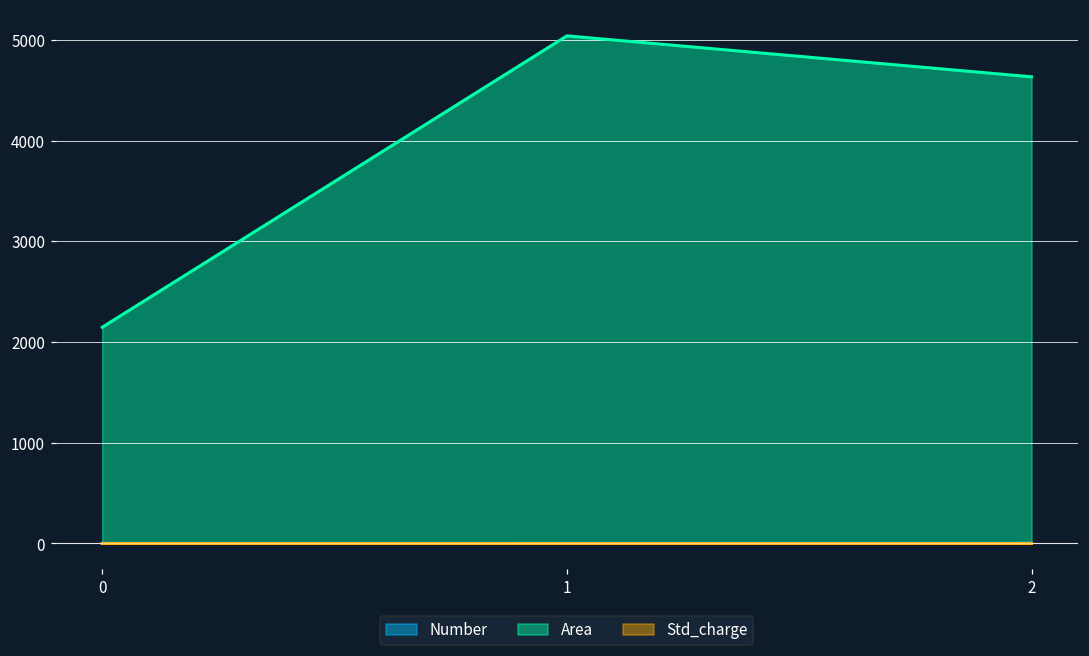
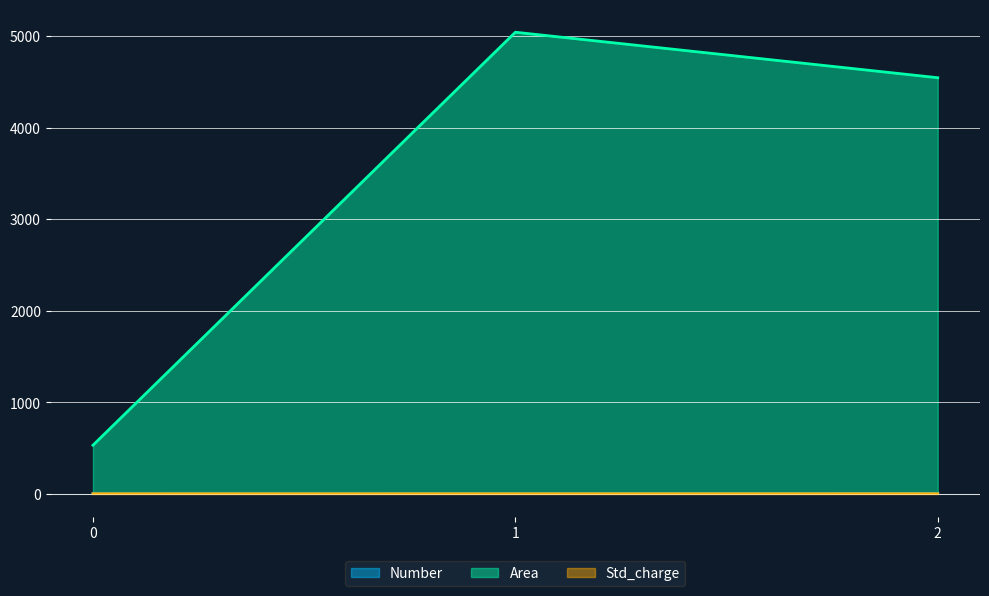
Area, 0: 2100 -> 500
Area, 2: 4600 -> 4500
